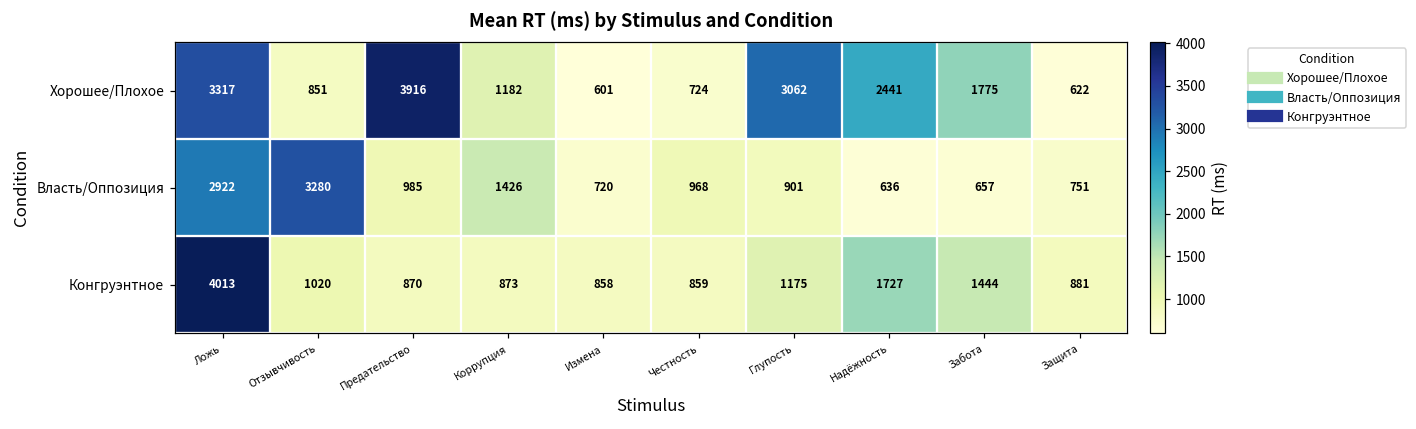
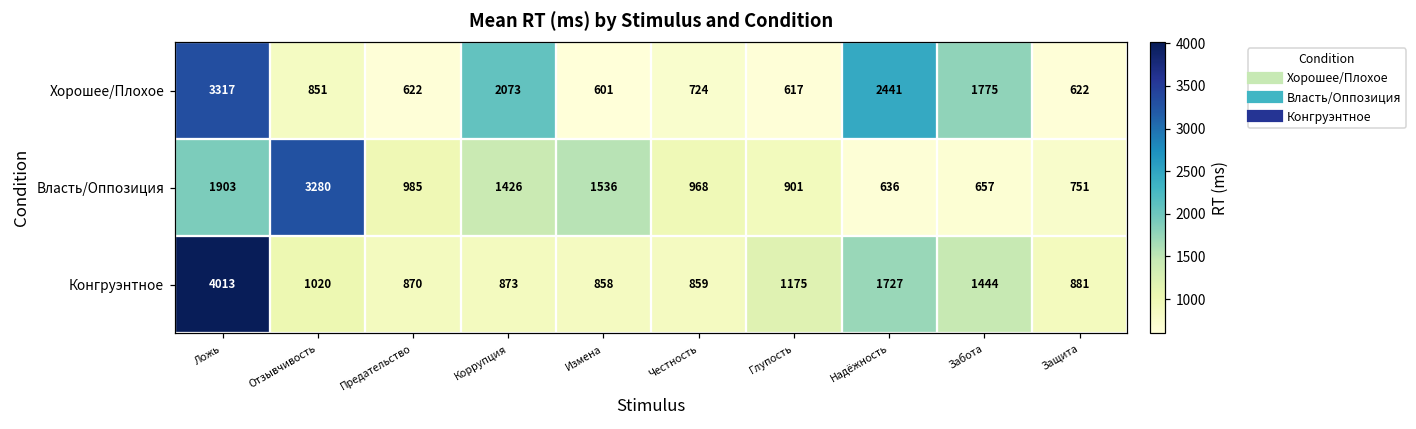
Хорошее/Плохое, Предательство: 3916 -> 622
Хорошее/Плохое, Коррупция: 1182 -> 2073
Хорошее/Плохое, Глупость: 3062 -> 617
Власть/Оппозиция, Ложь: 2922 -> 1903
Власть/Оппозиция, Измена: 720 -> 1536
